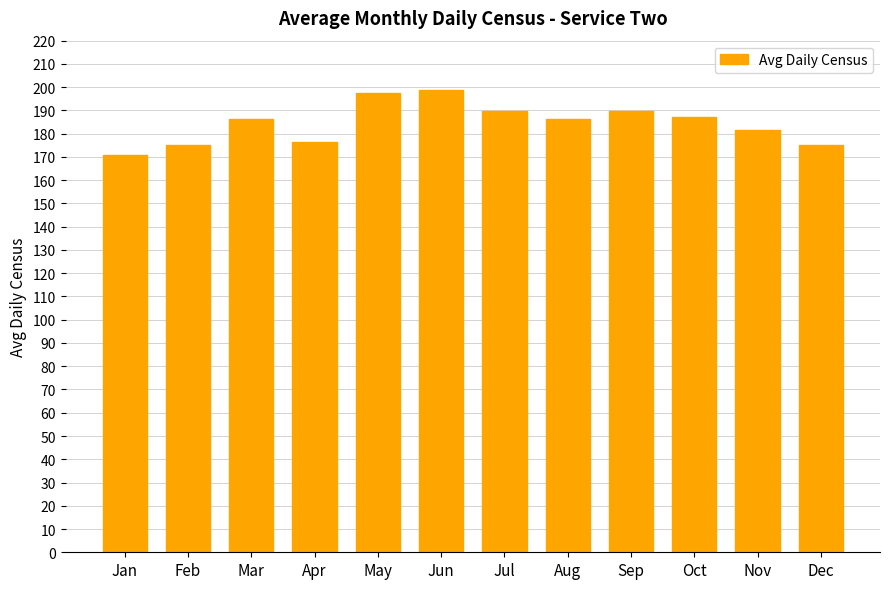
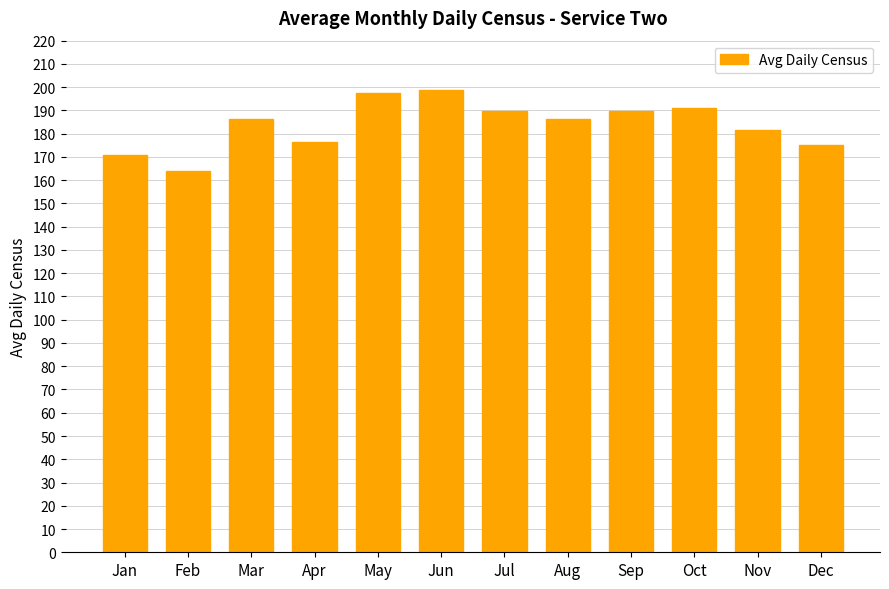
Feb: 175 -> 164
Oct: 187 -> 191
